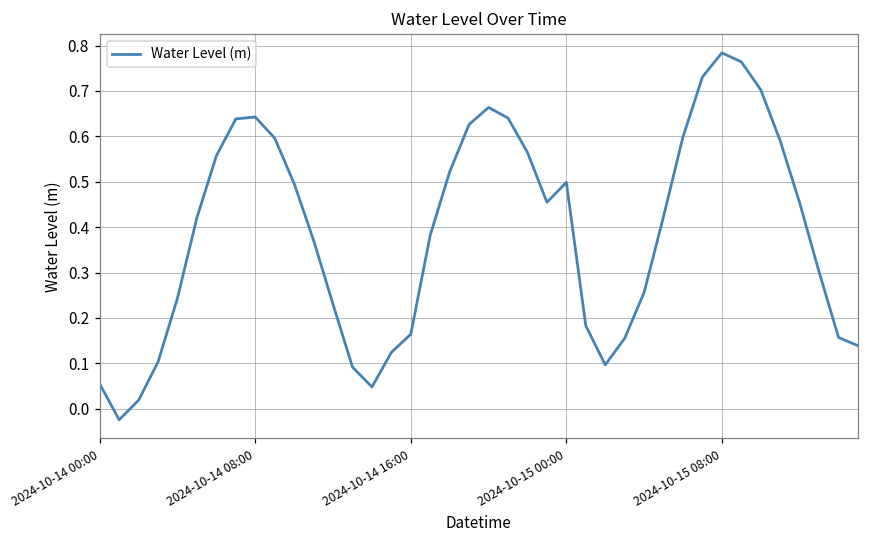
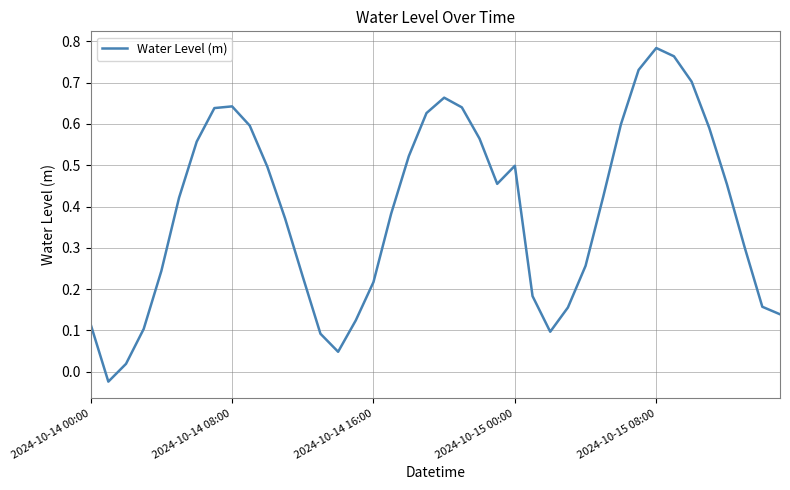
2024-10-14 00:00: 0.05 -> 0.11
2024-10-14 16:00: 0.16 -> 0.22
